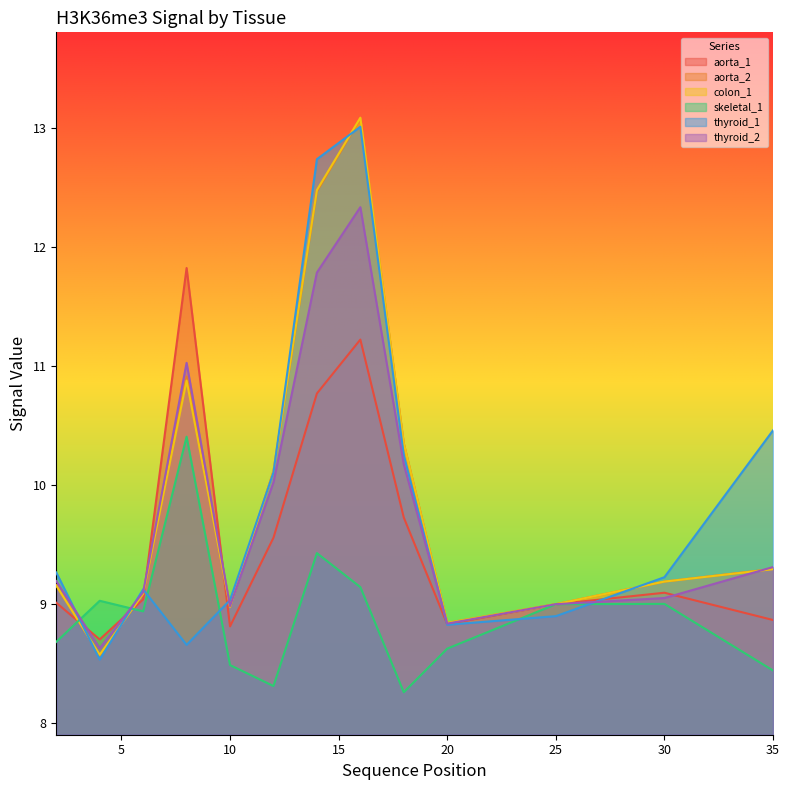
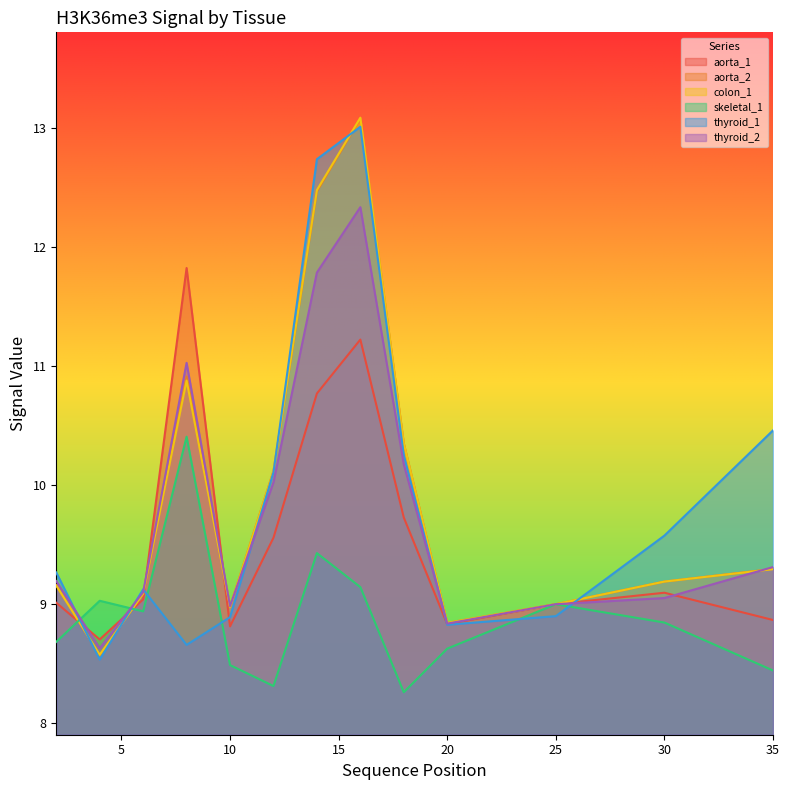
thyroid_1, 10: 9.03 -> 8.89
skeletal_1, 30: 9.00 -> 8.84
thyroid_1, 30: 9.22 -> 9.57
